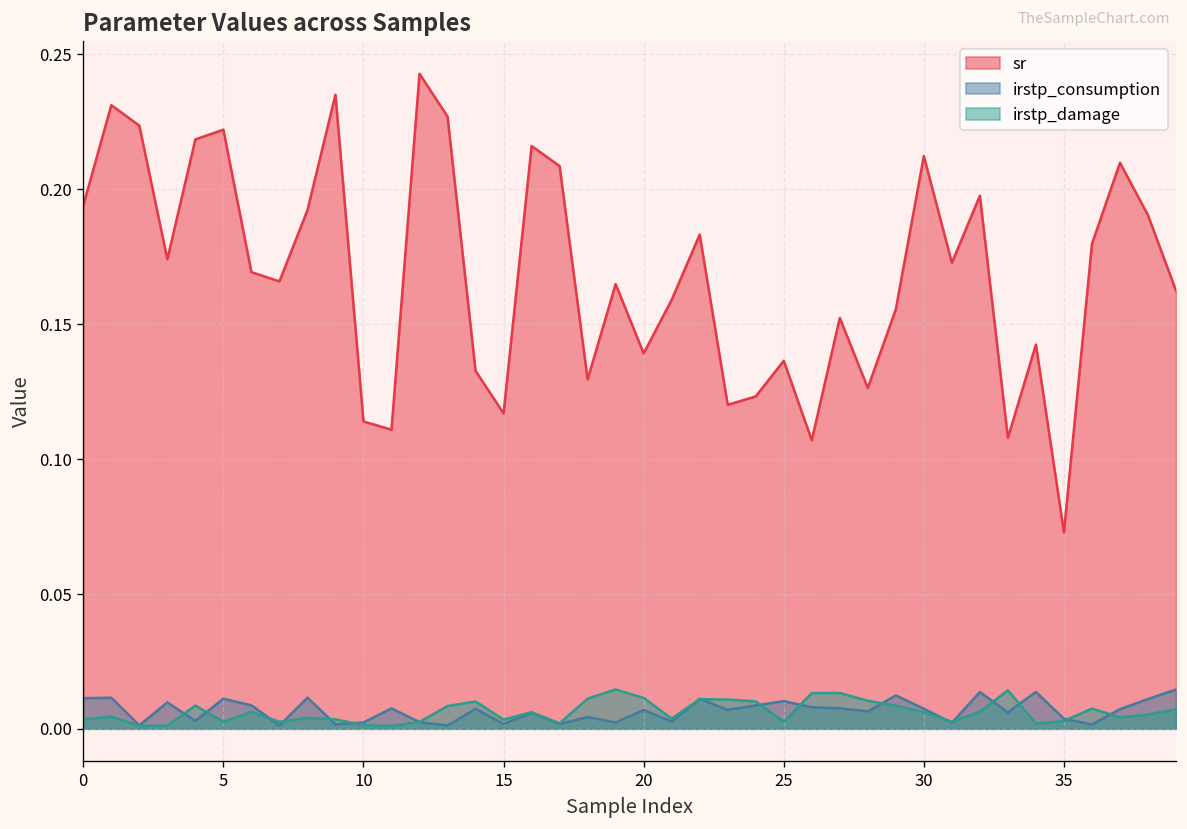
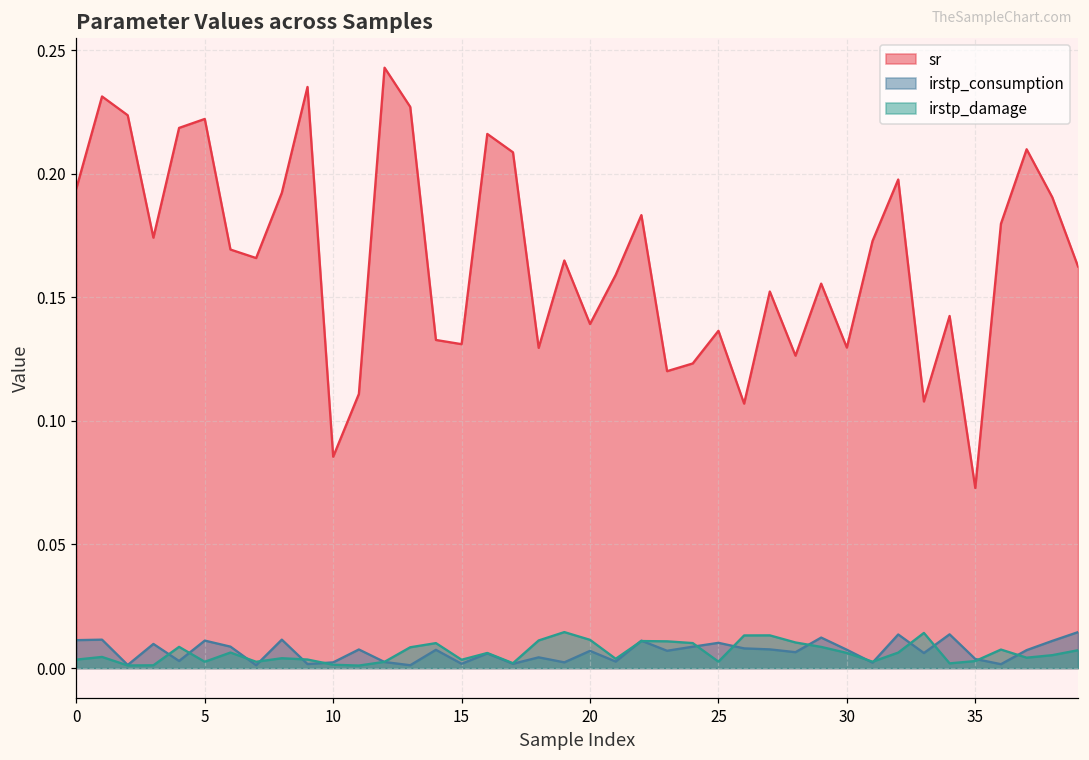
sr, 10: 0.114 -> 0.085
sr, 15: 0.117 -> 0.131
sr, 30: 0.212 -> 0.130
